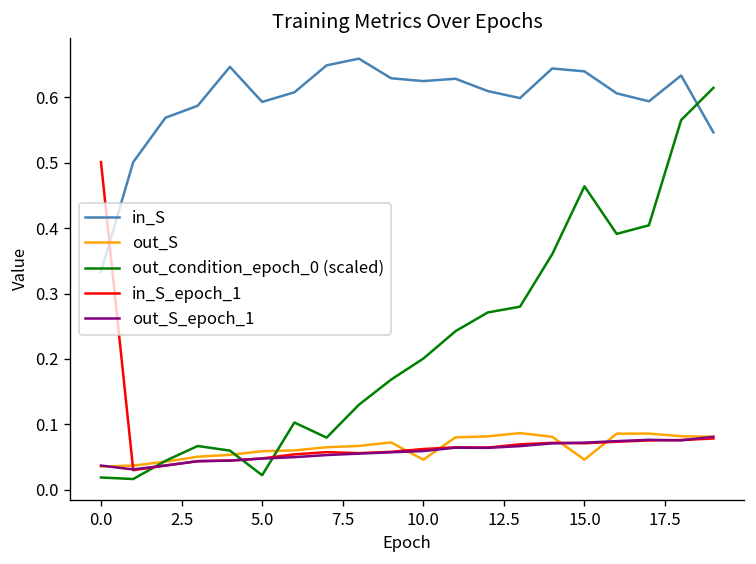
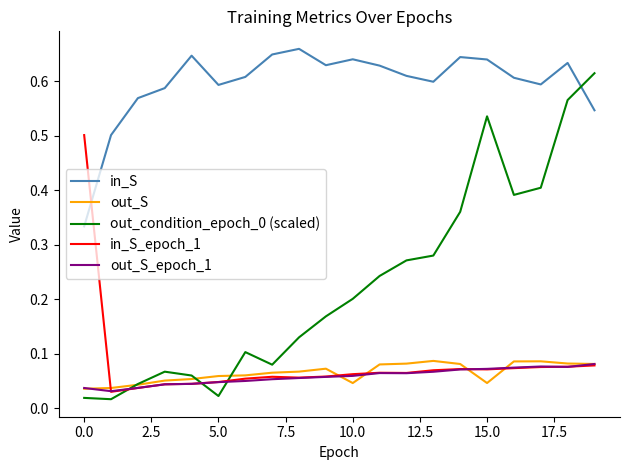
in_S, 10.0: 0.62 -> 0.64
out_condition_epoch_0 (scaled), 15.0: 0.46 -> 0.54
